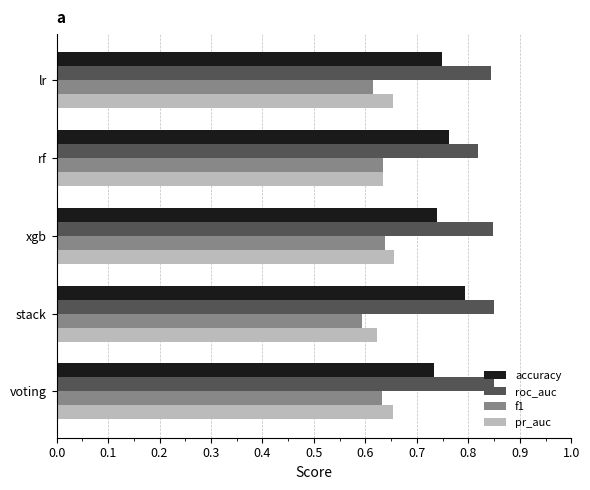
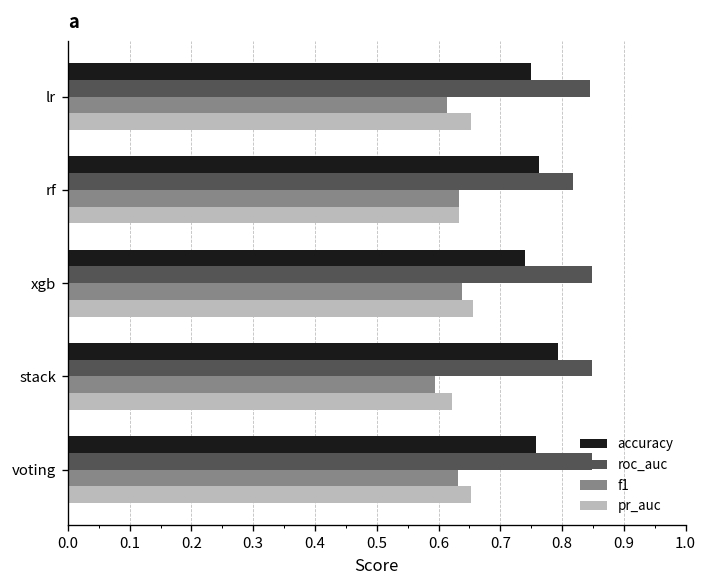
accuracy, voting: 0.73 -> 0.76
